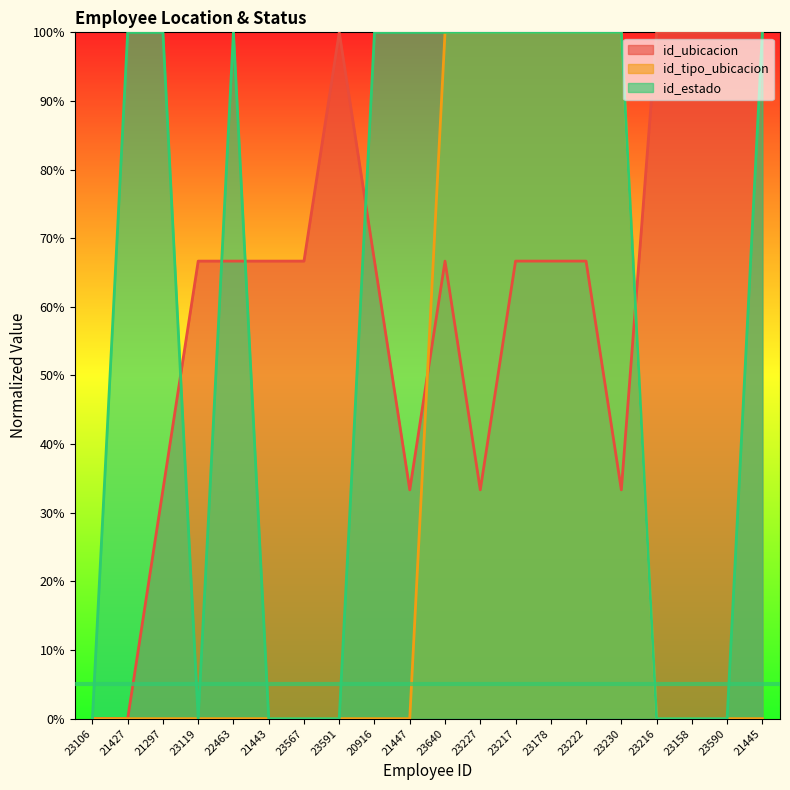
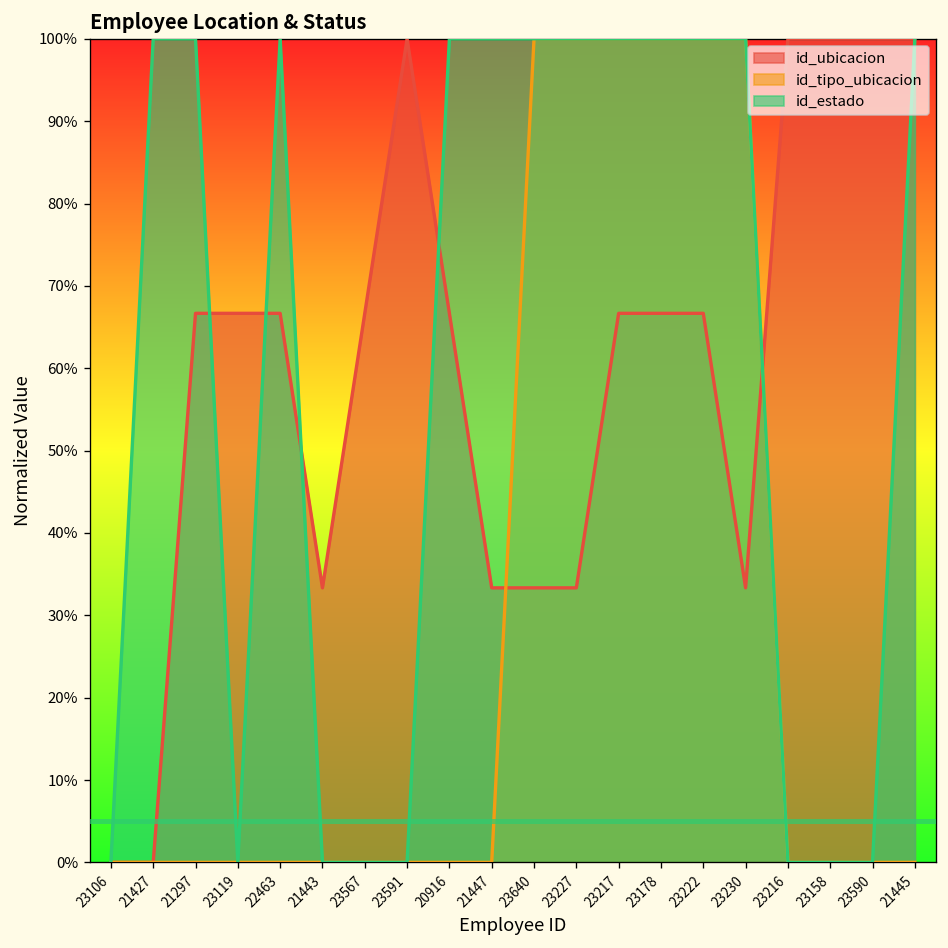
id_ubicacion, 21297: 33% -> 67%
id_ubicacion, 21443: 67% -> 33%
id_ubicacion, 23640: 67% -> 33%
